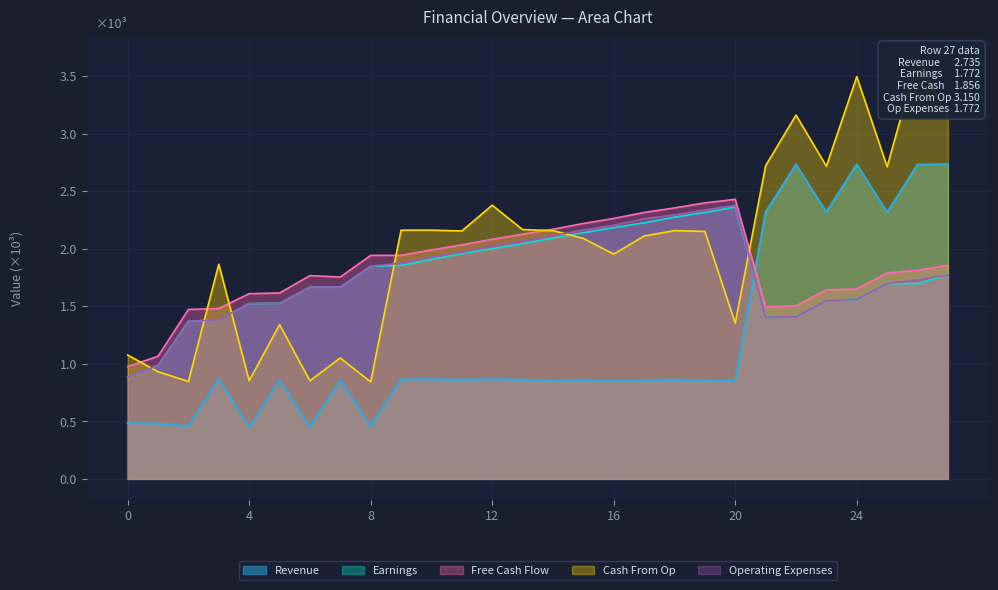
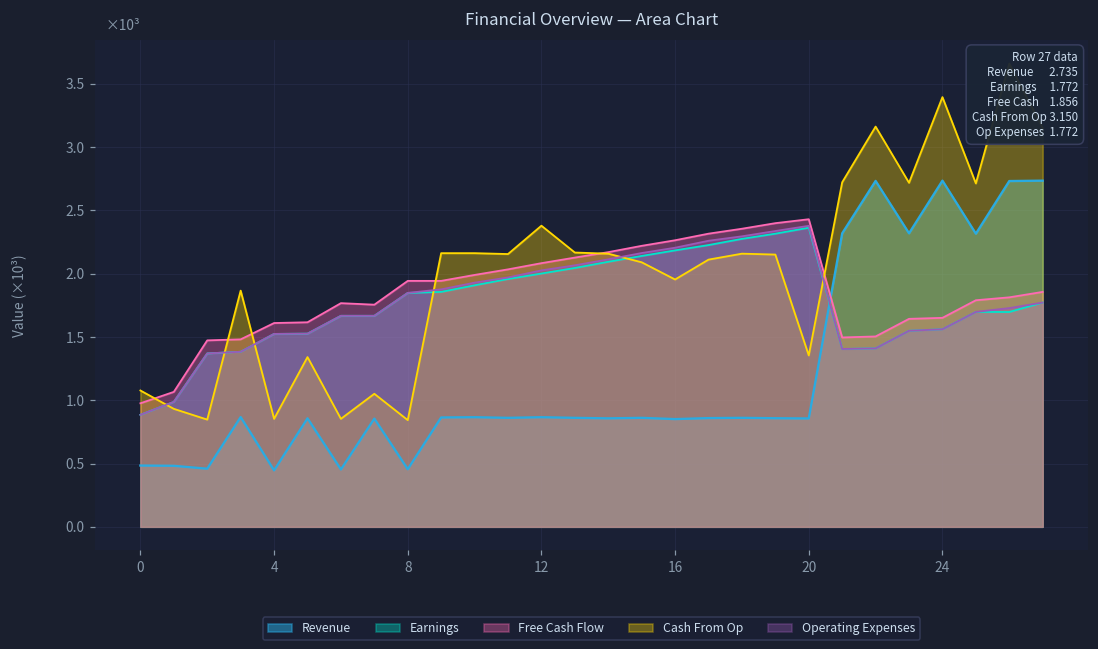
Cash From Op, 24: 3.50 -> 3.40
